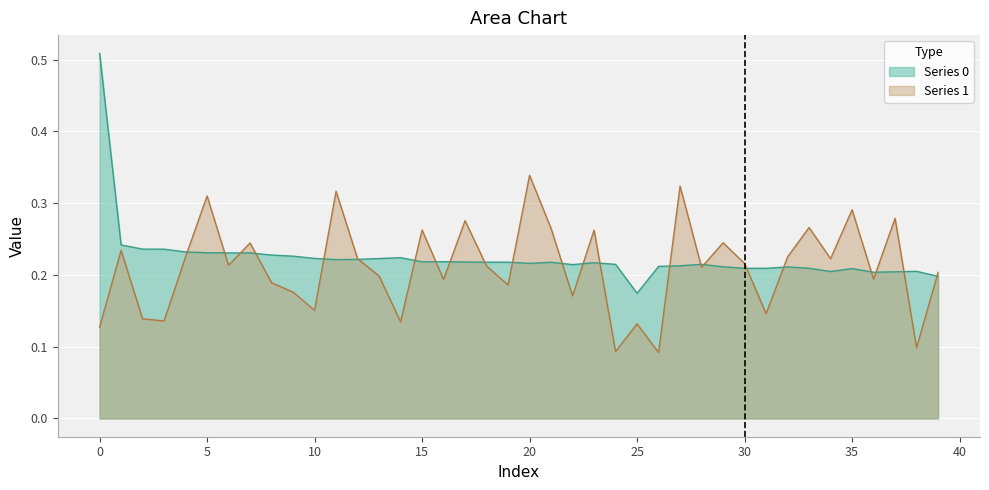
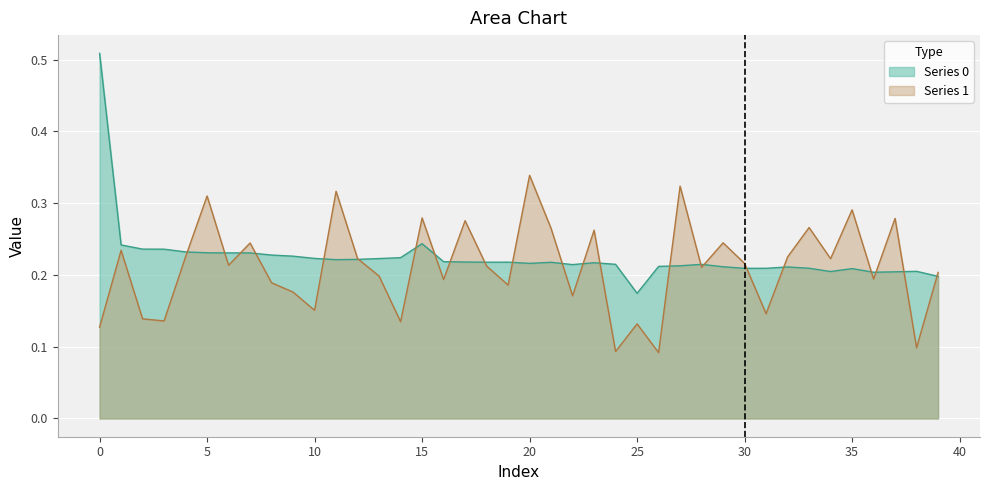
Series 0, 15: 0.22 -> 0.24
Series 1, 15: 0.26 -> 0.28
